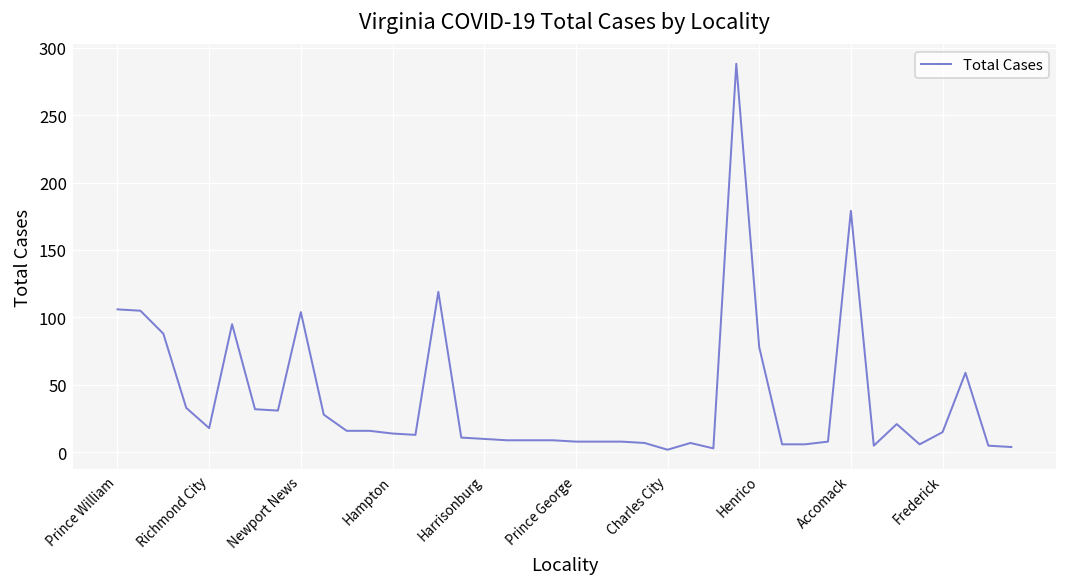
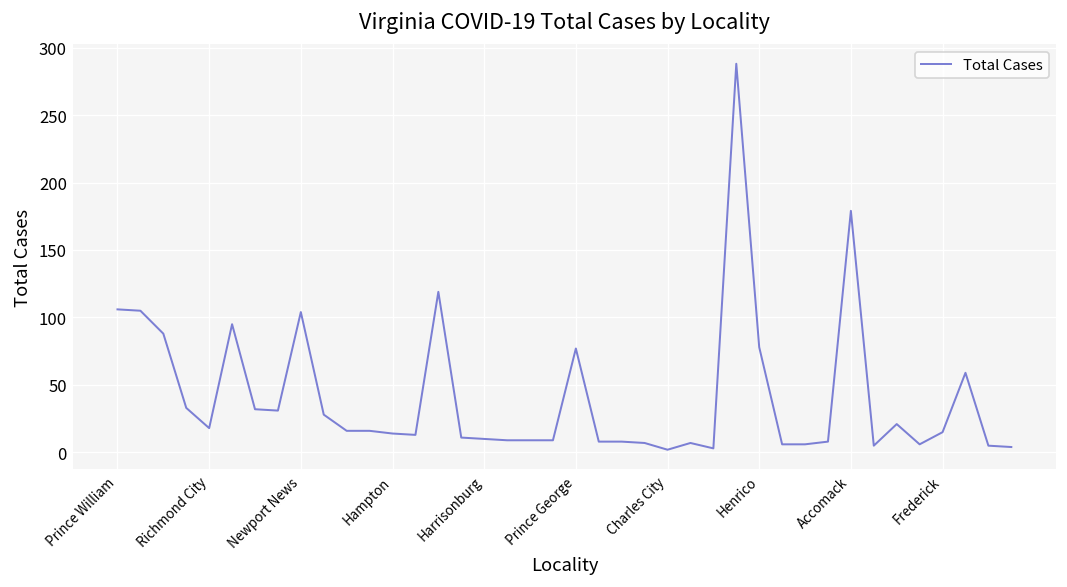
Prince George: 8 -> 77
